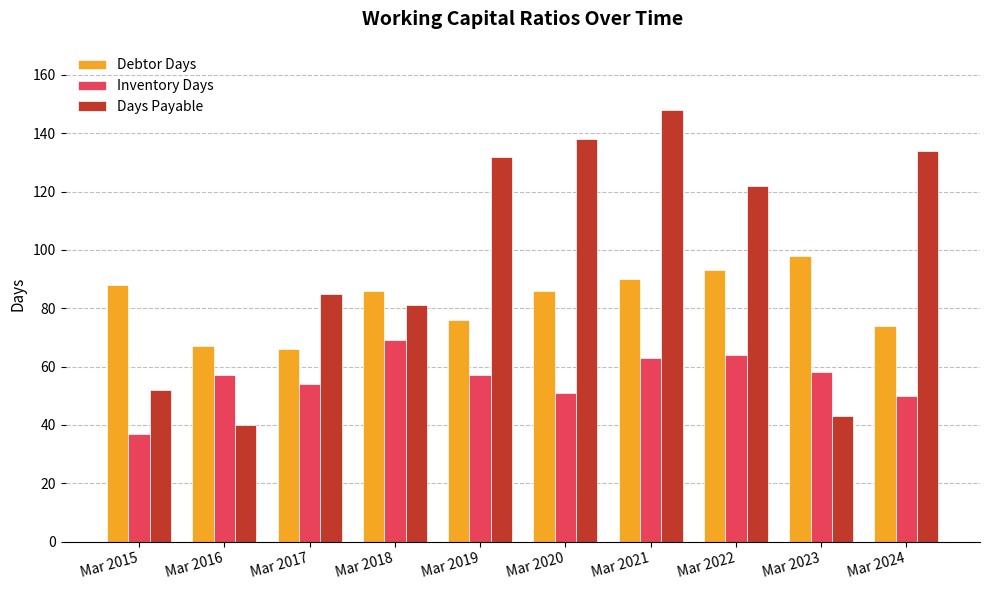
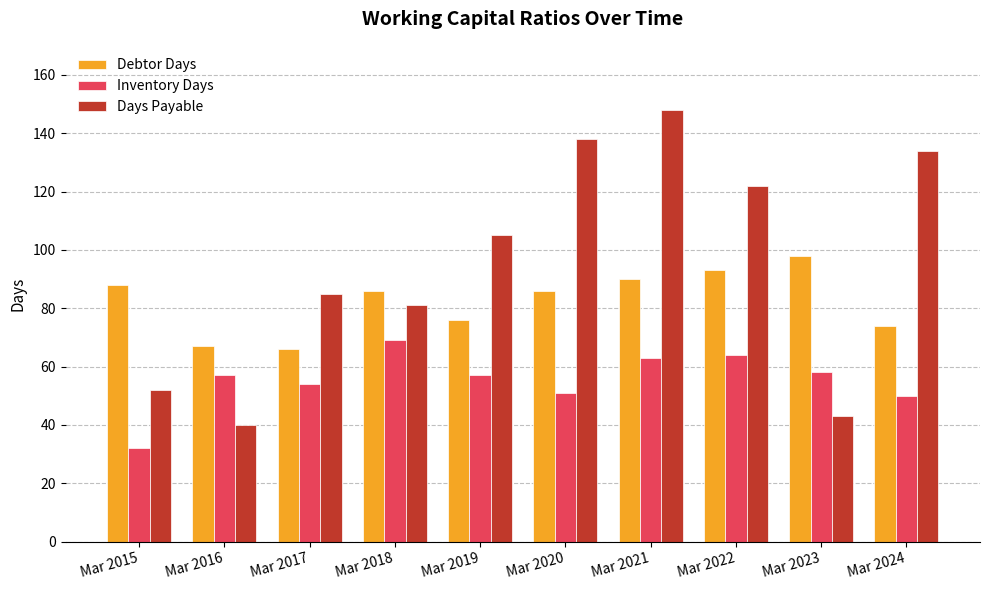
Inventory Days, Mar 2015: 37 -> 32
Days Payable, Mar 2019: 132 -> 105
